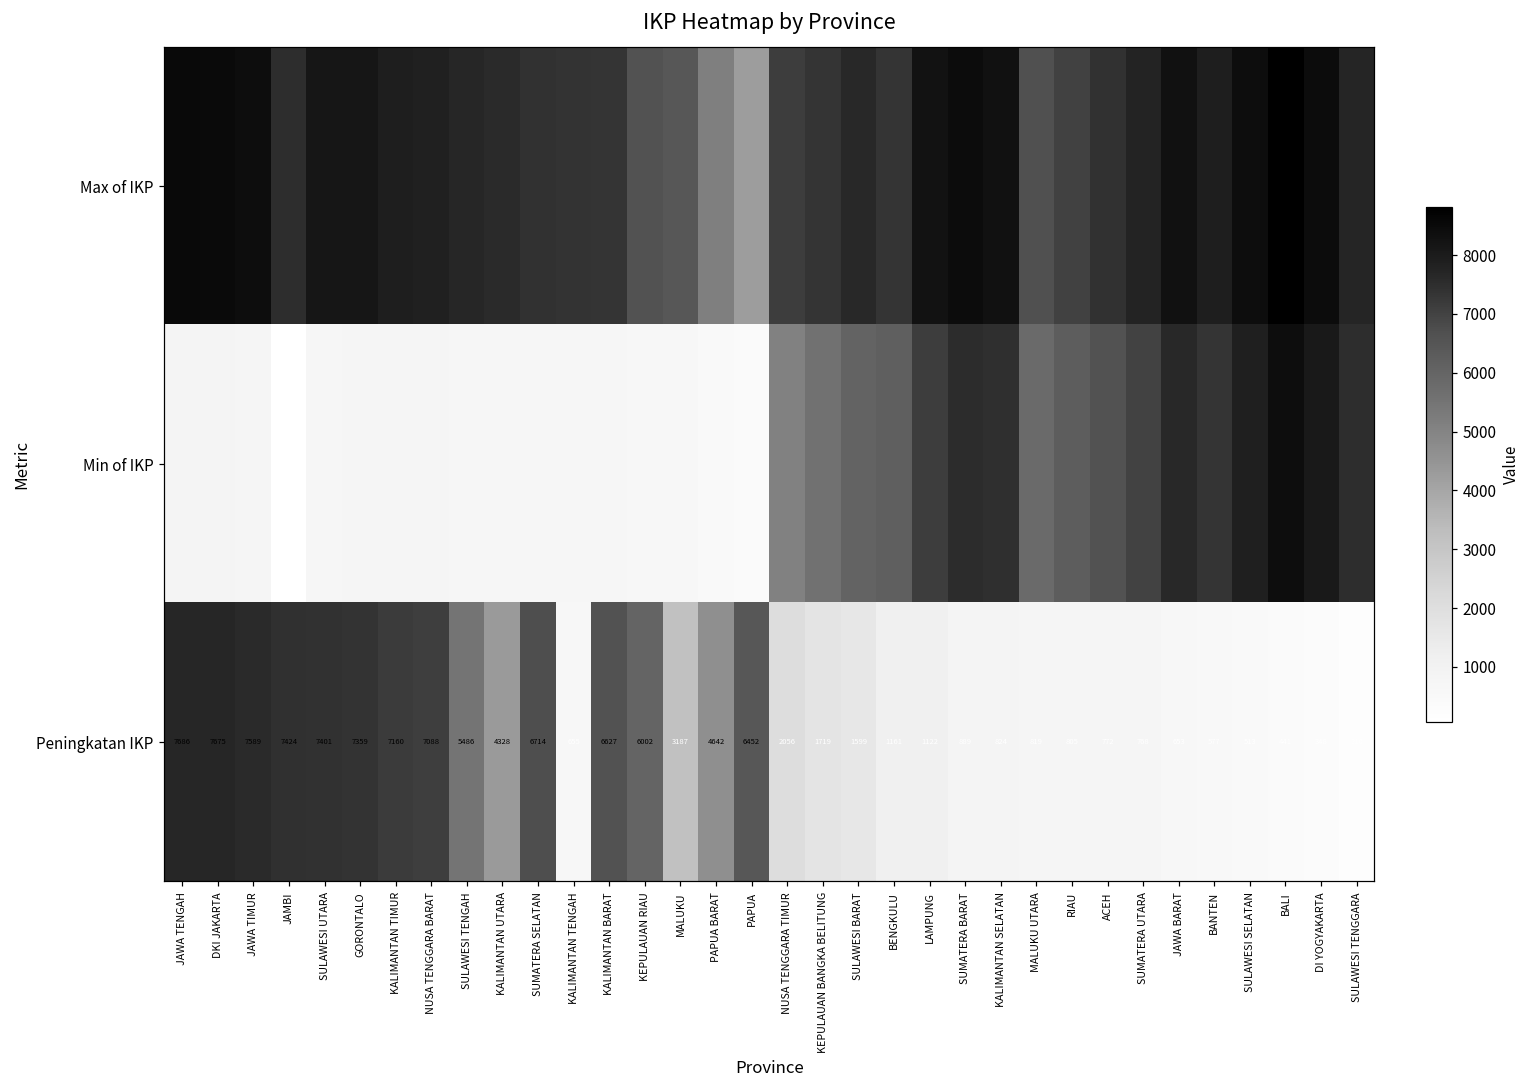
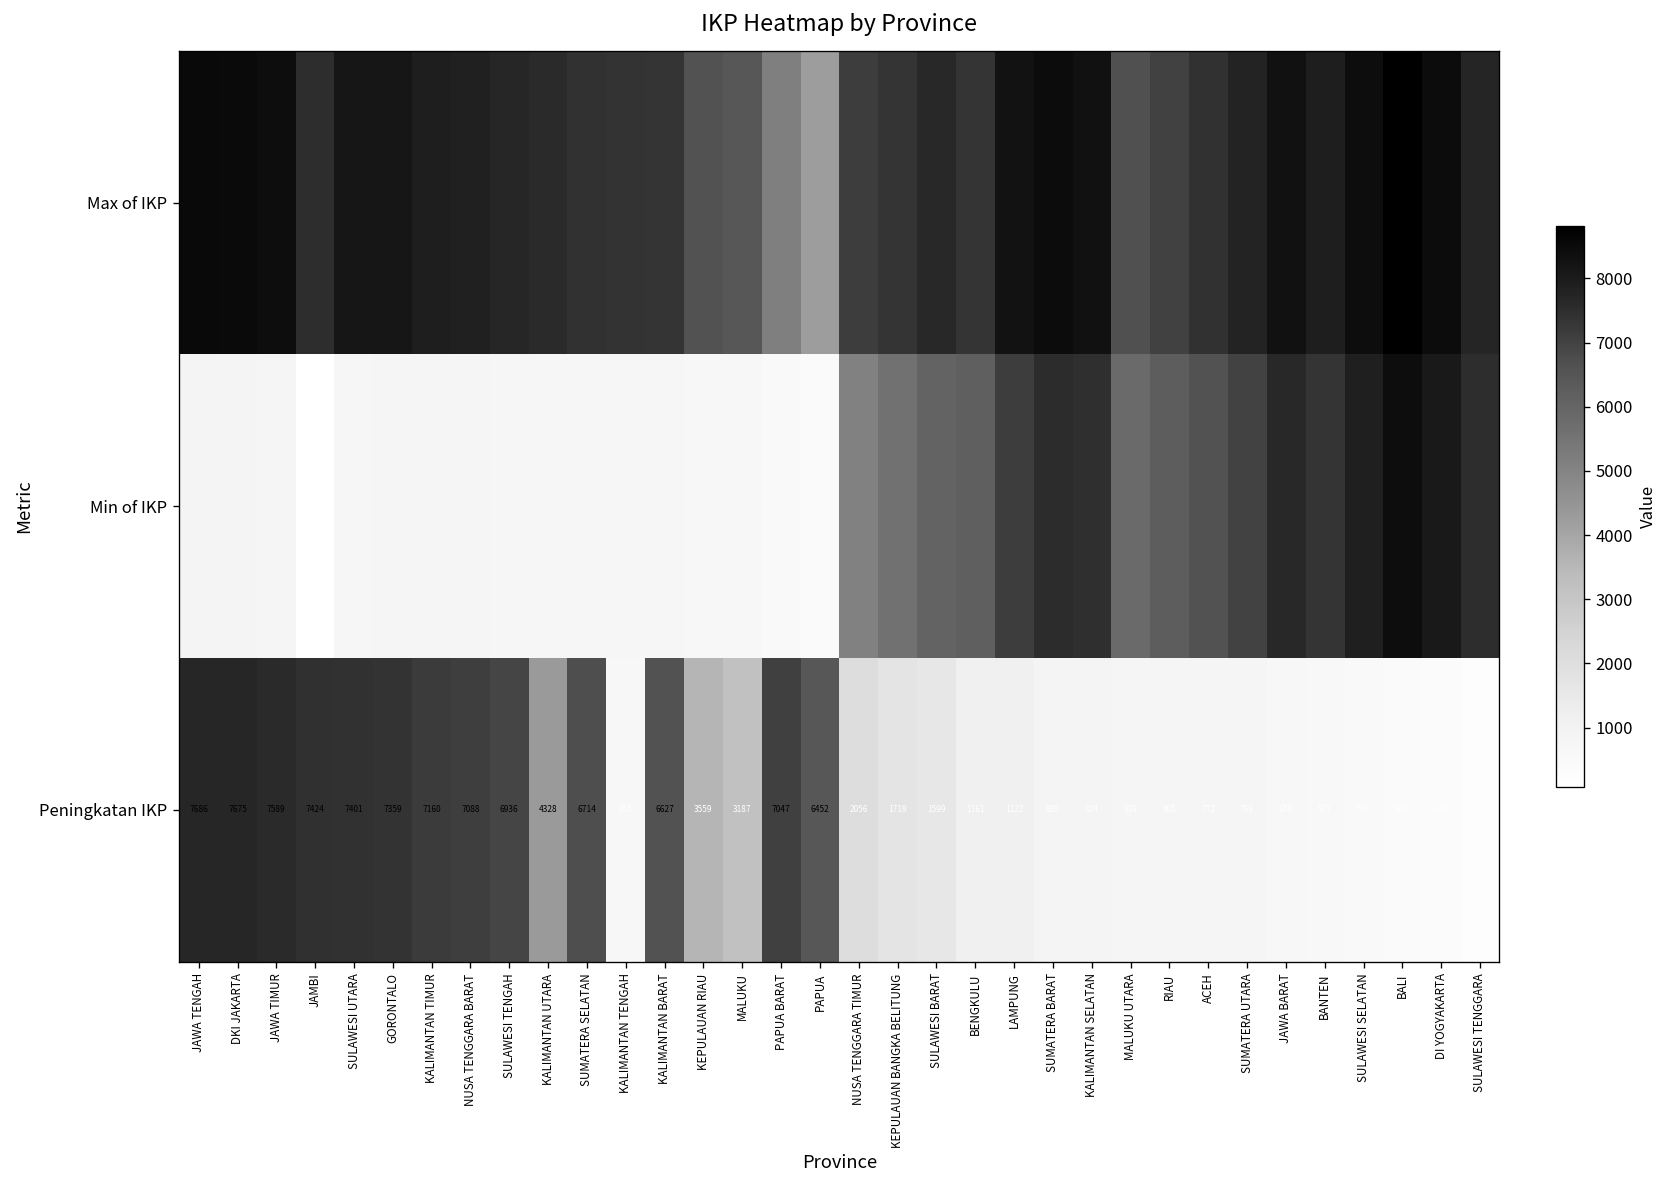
Peningkatan IKP, SULAWESI TENGAH: 5486 -> 6936
Peningkatan IKP, KEPULAUAN RIAU: 6002 -> 3559
Peningkatan IKP, PAPUA BARAT: 4642 -> 7047
